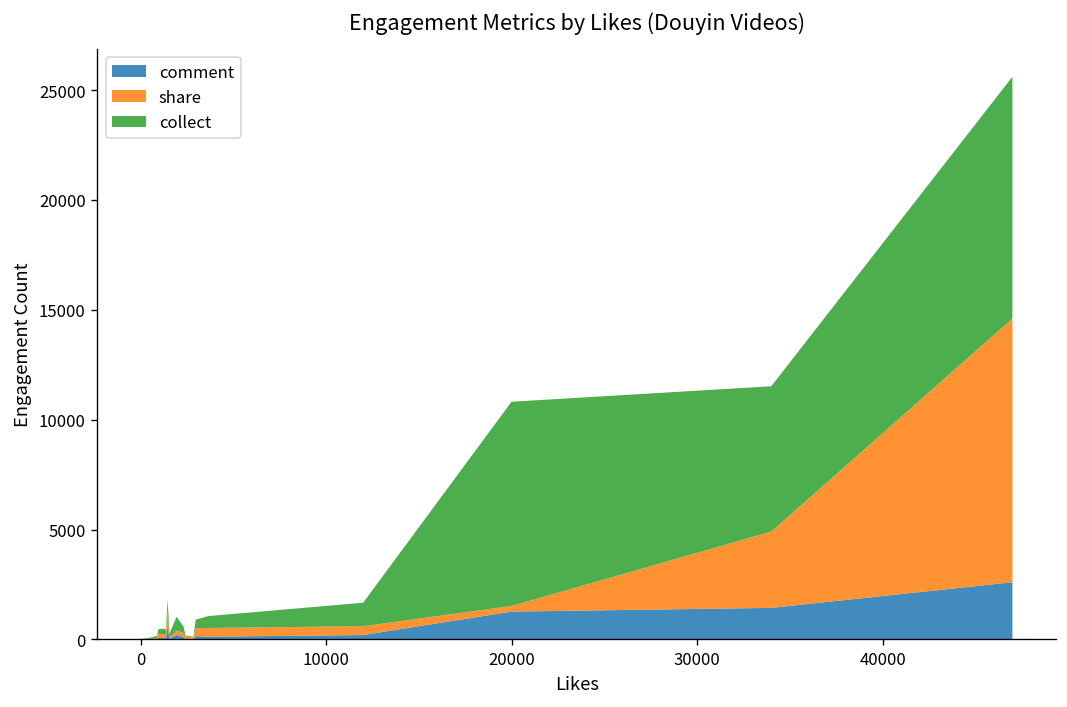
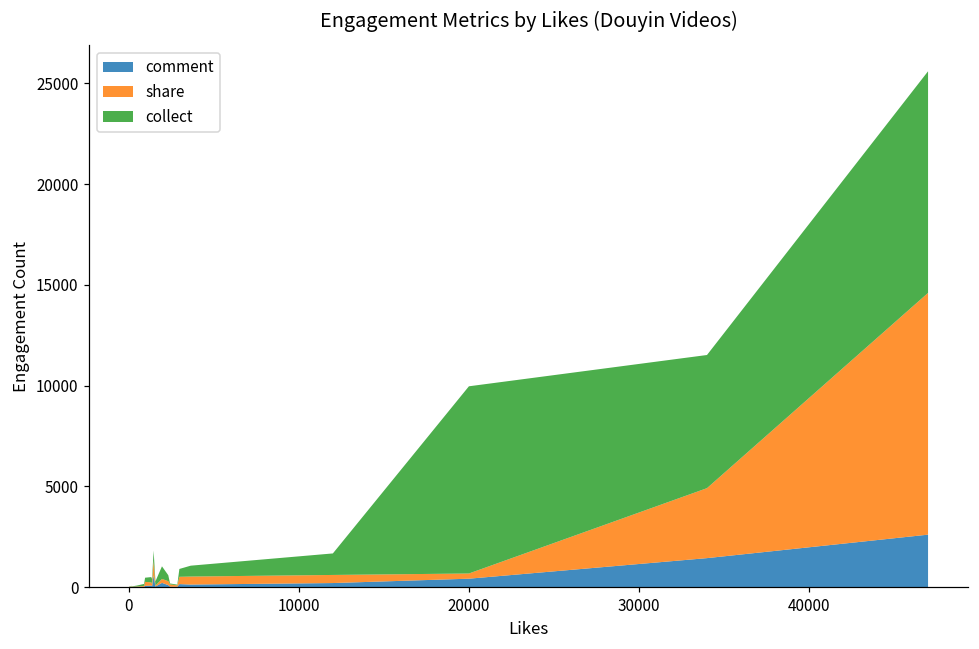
comment, 20000: 1300 -> 400
